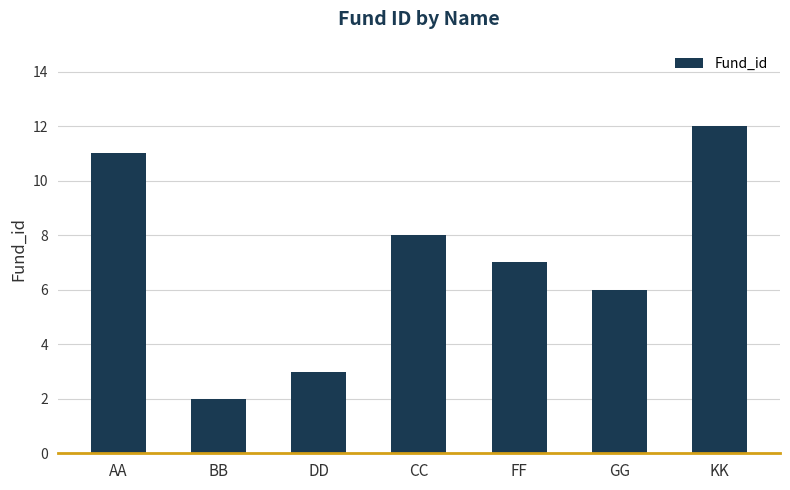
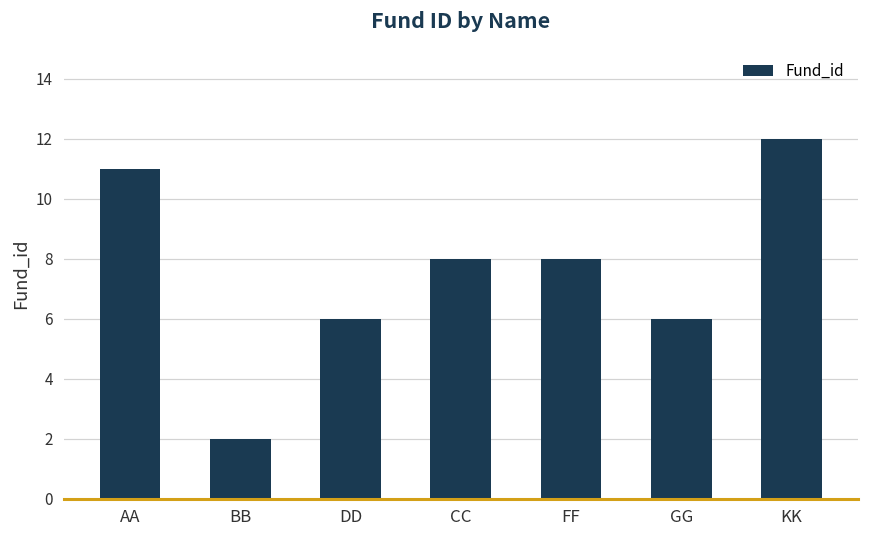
DD: 3 -> 6
FF: 7 -> 8
